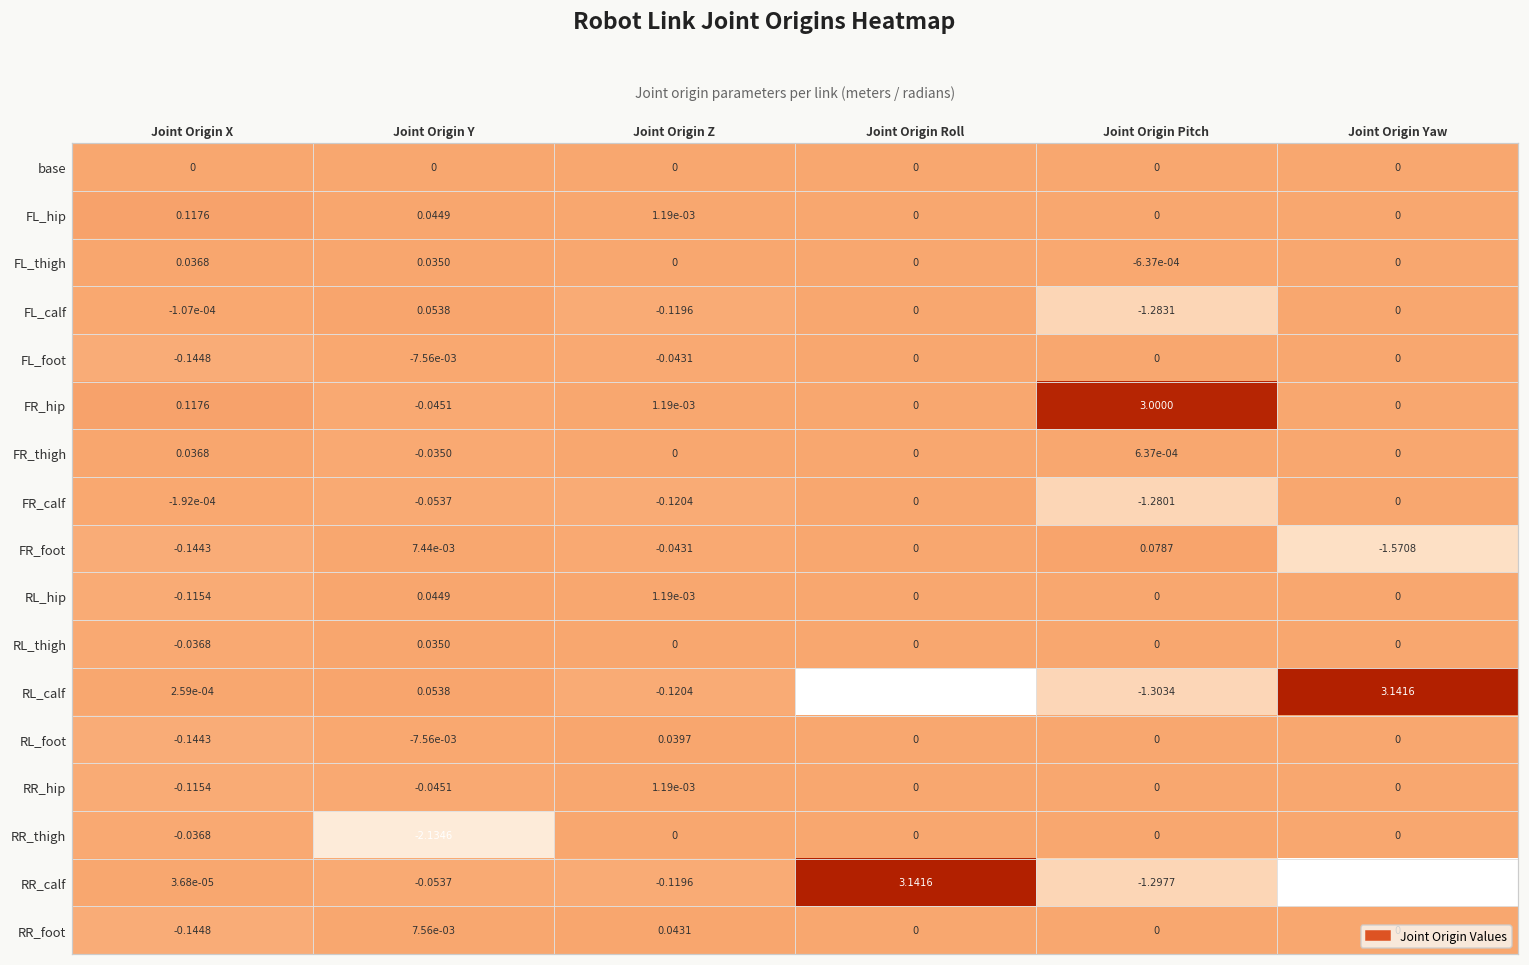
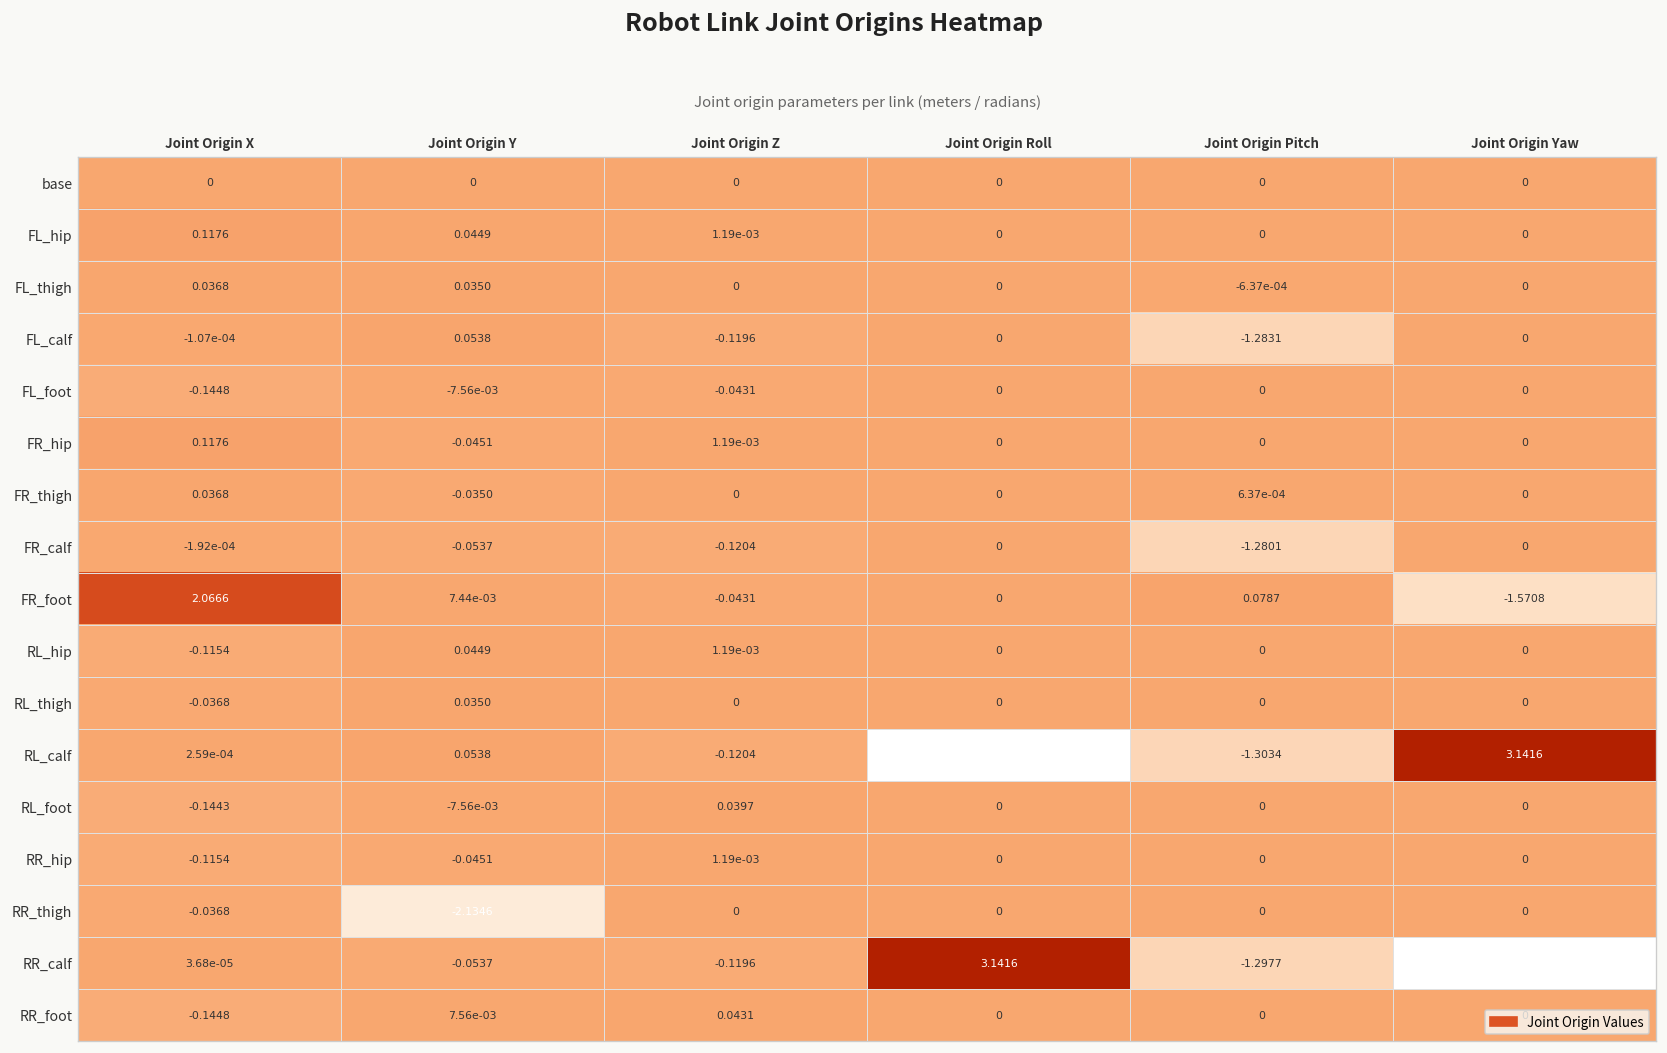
FR_hip, Joint Origin Pitch: 3.0000 -> 0
FR_foot, Joint Origin X: -0.1443 -> 2.0666
